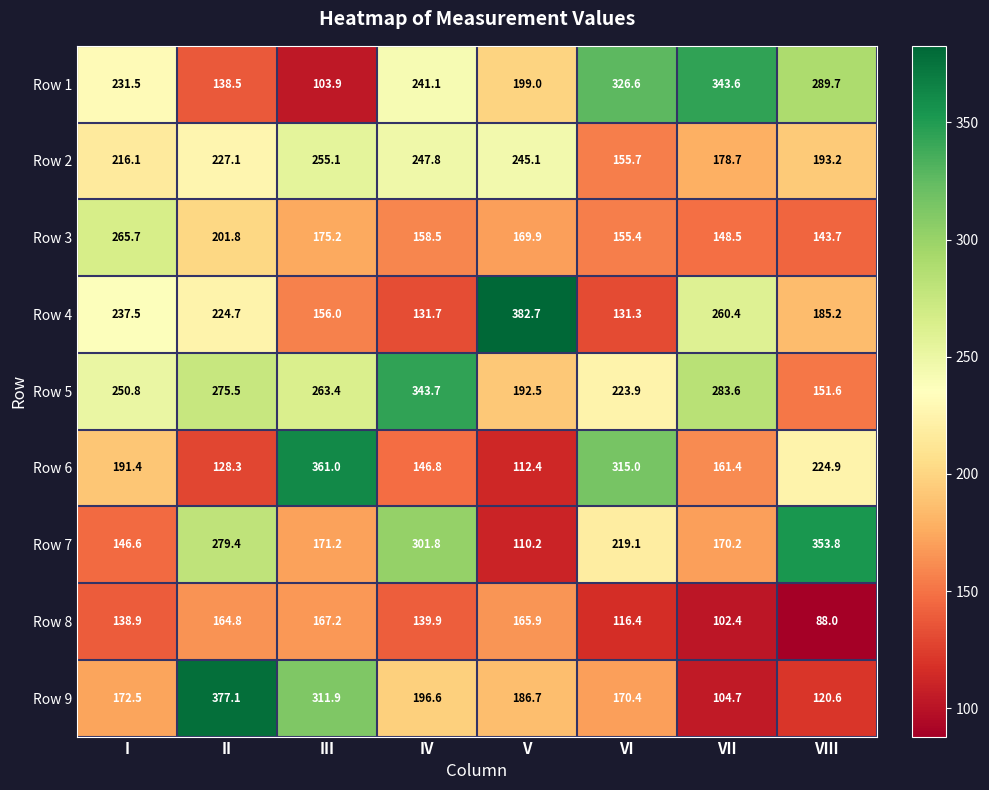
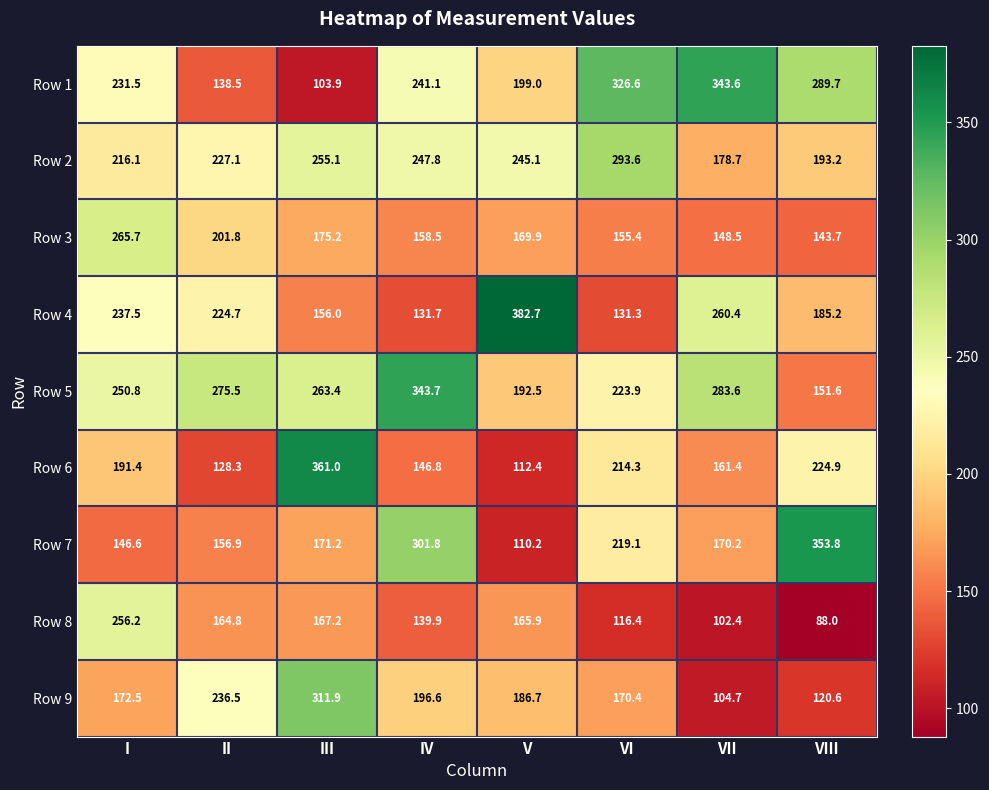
Row 2, VI: 155.7 -> 293.6
Row 6, VI: 315.0 -> 214.3
Row 7, II: 279.4 -> 156.9
Row 8, I: 138.9 -> 256.2
Row 9, II: 377.1 -> 236.5
